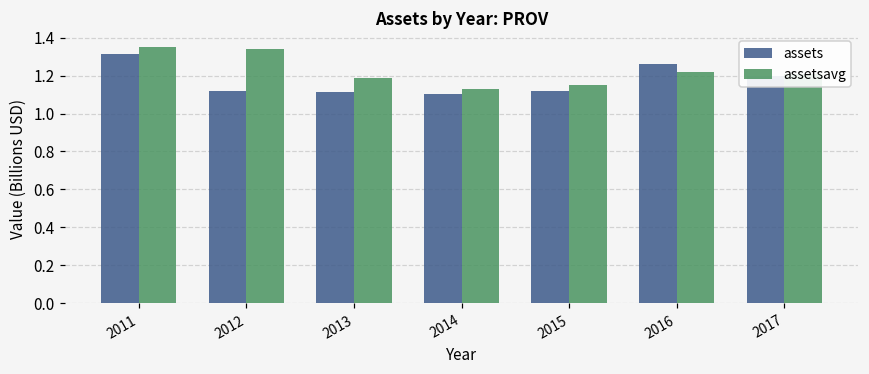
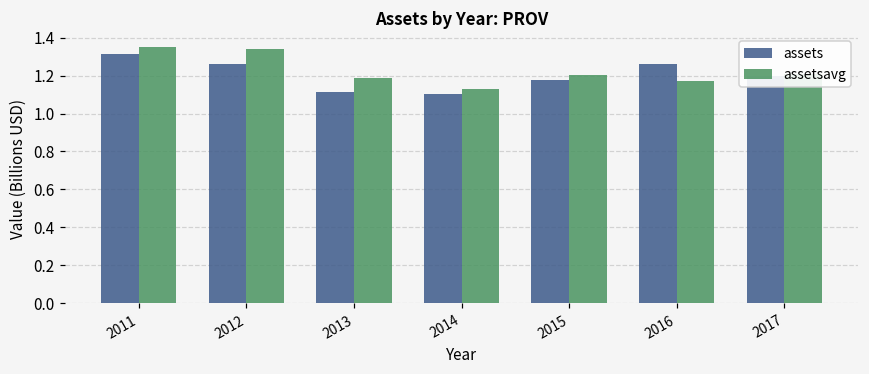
assets, 2012: 1.12 -> 1.26
assets, 2015: 1.12 -> 1.17
assetsavg, 2015: 1.15 -> 1.20
assetsavg, 2016: 1.22 -> 1.17
